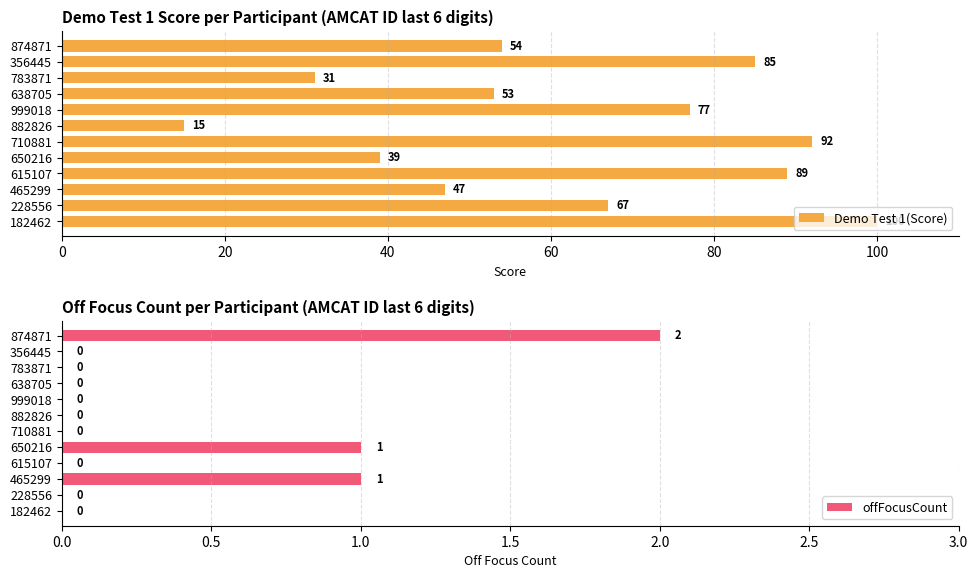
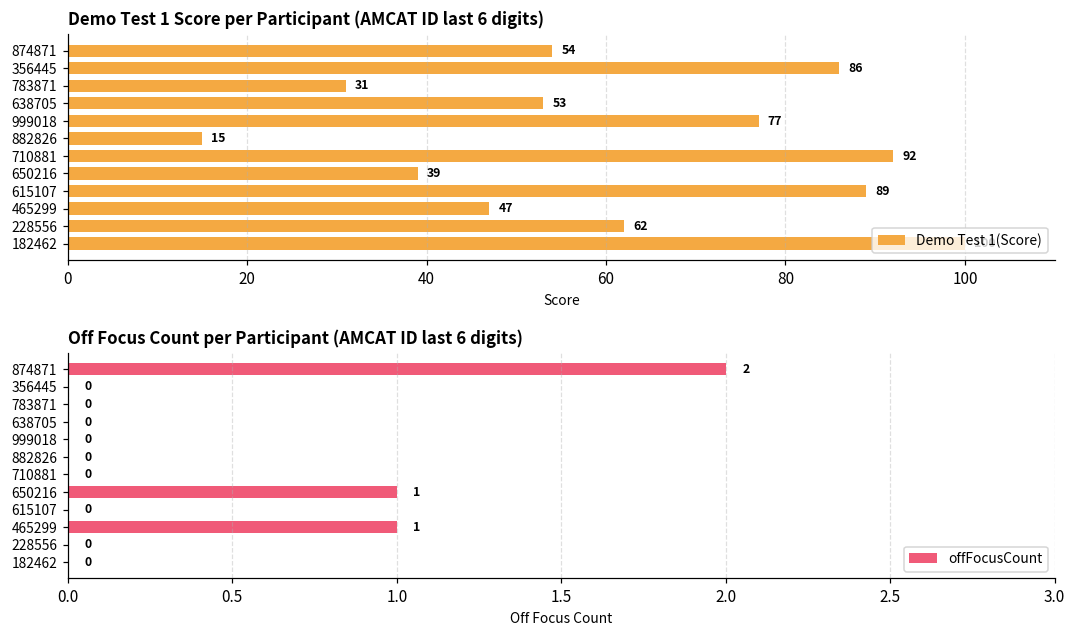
Demo Test 1 Score per Participant (AMCAT ID last 6 digits), 356445: 85 -> 86
Demo Test 1 Score per Participant (AMCAT ID last 6 digits), 228556: 67 -> 62
